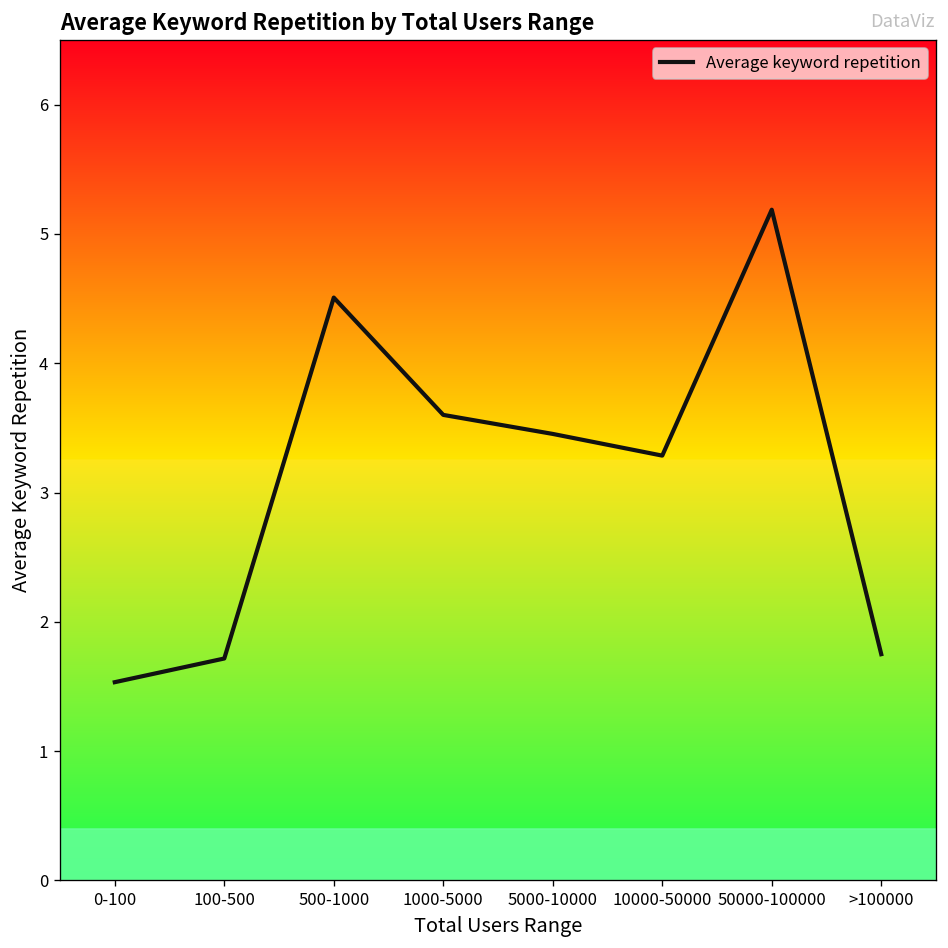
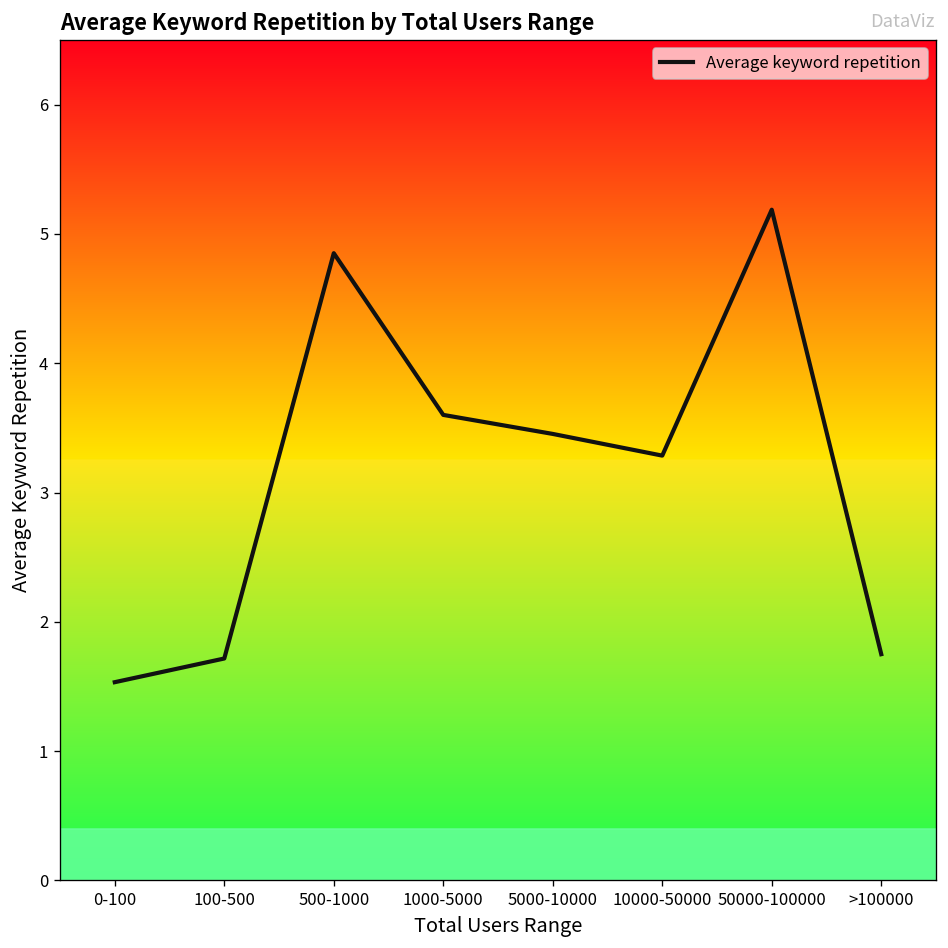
500-1000: 4.51 -> 4.85
